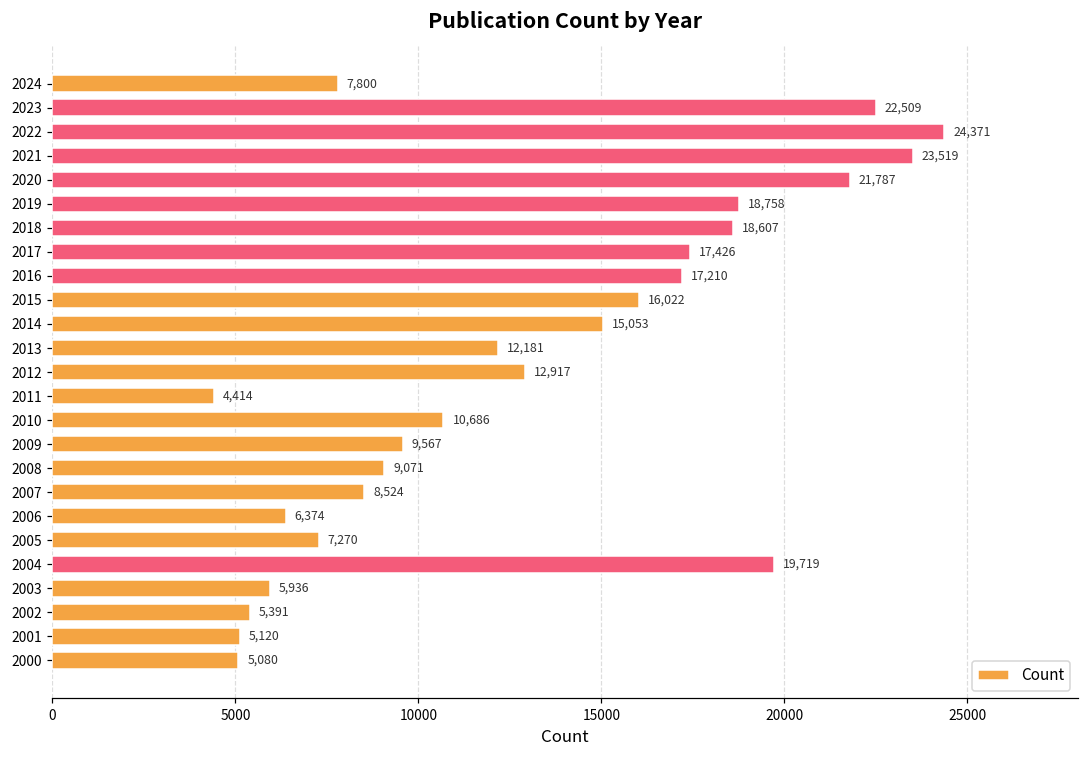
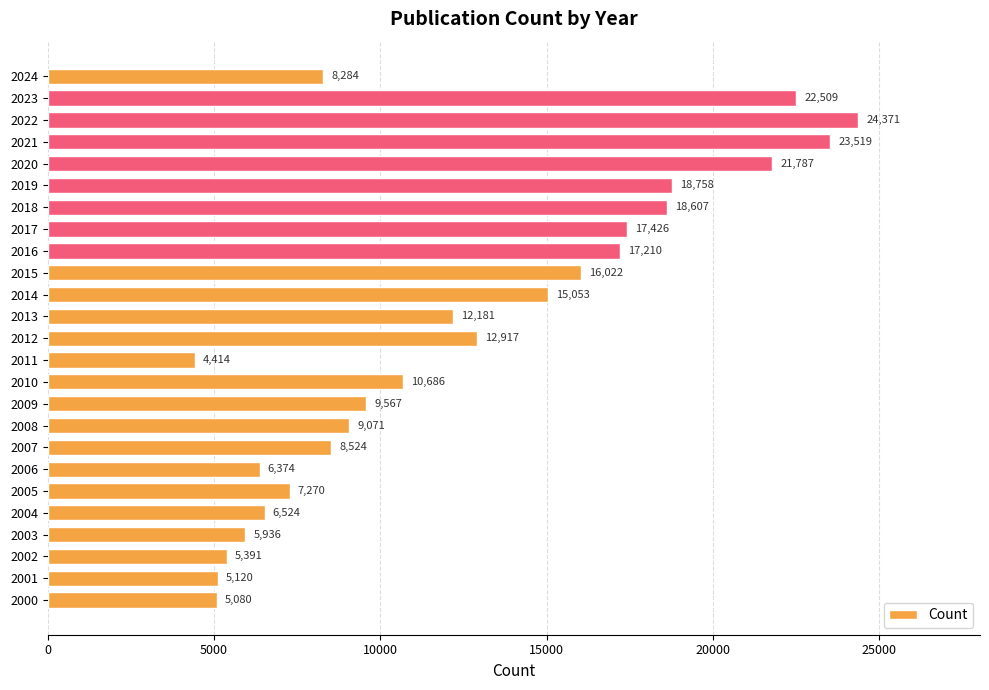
2024: 7,800 -> 8,284
2004: 19,719 -> 6,524
